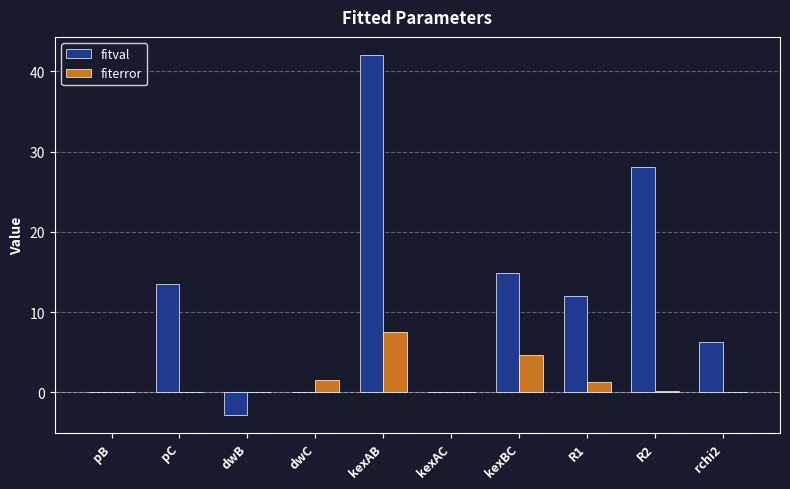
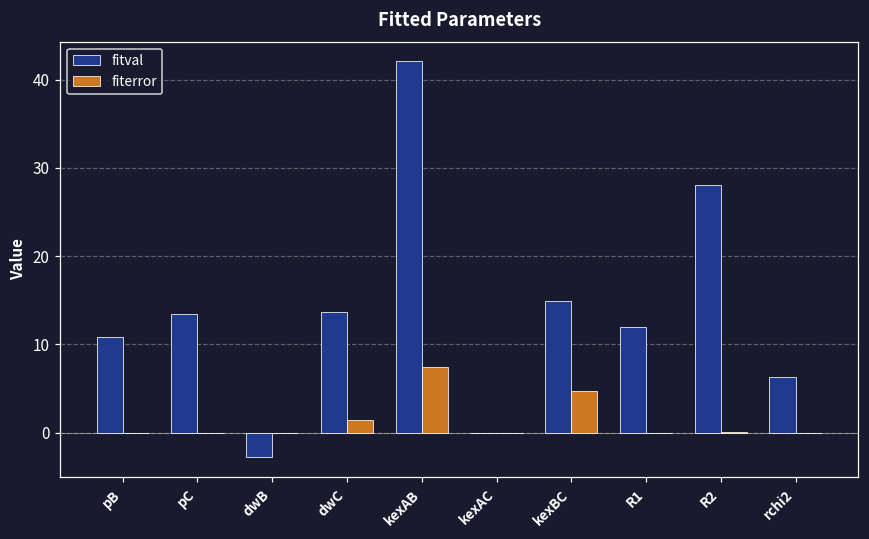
fitval, pB: 0 -> 11
fitval, dwC: 0 -> 14
fiterror, R1: 1 -> 0
